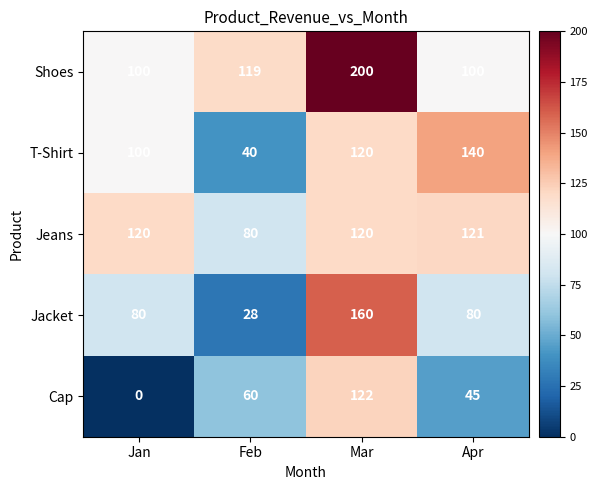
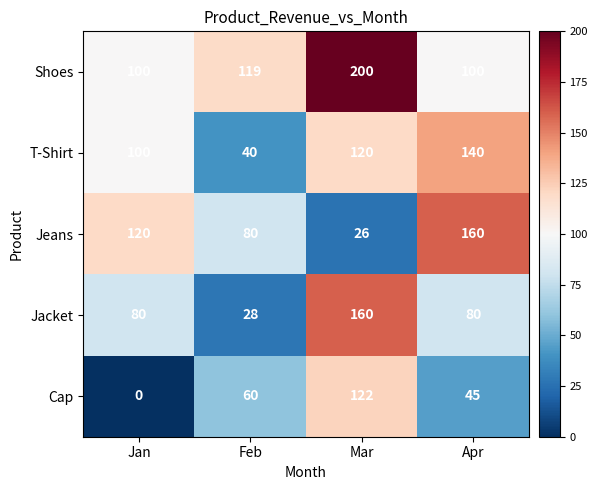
Jeans, Mar: 120 -> 26
Jeans, Apr: 121 -> 160
